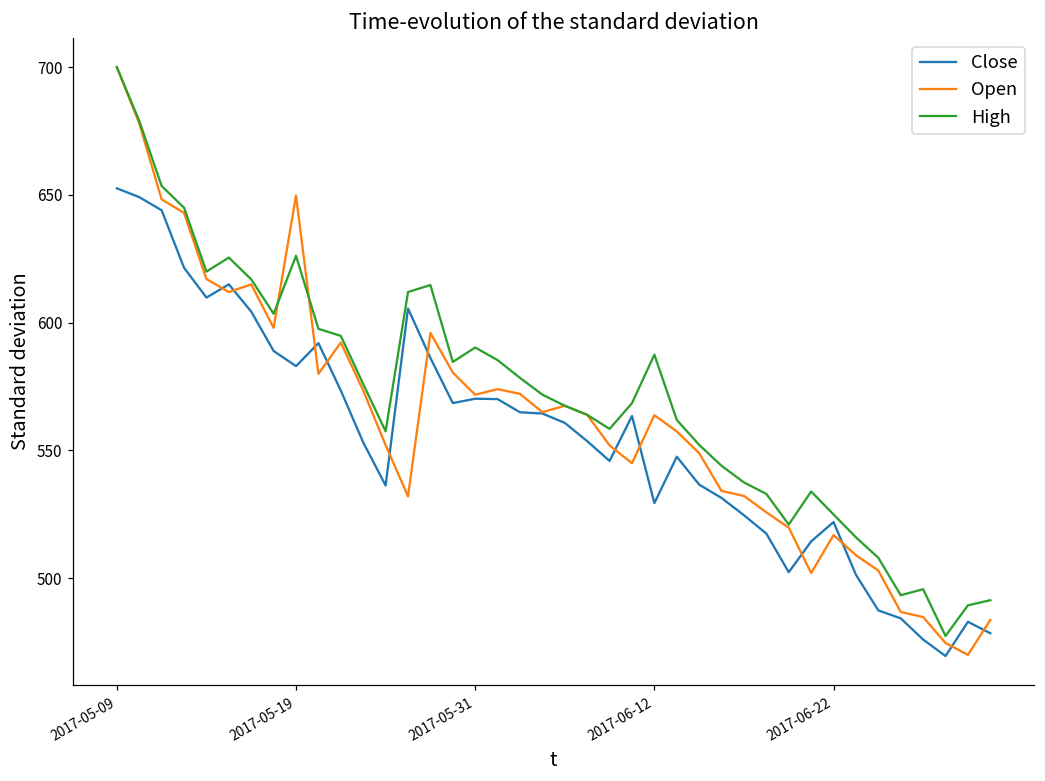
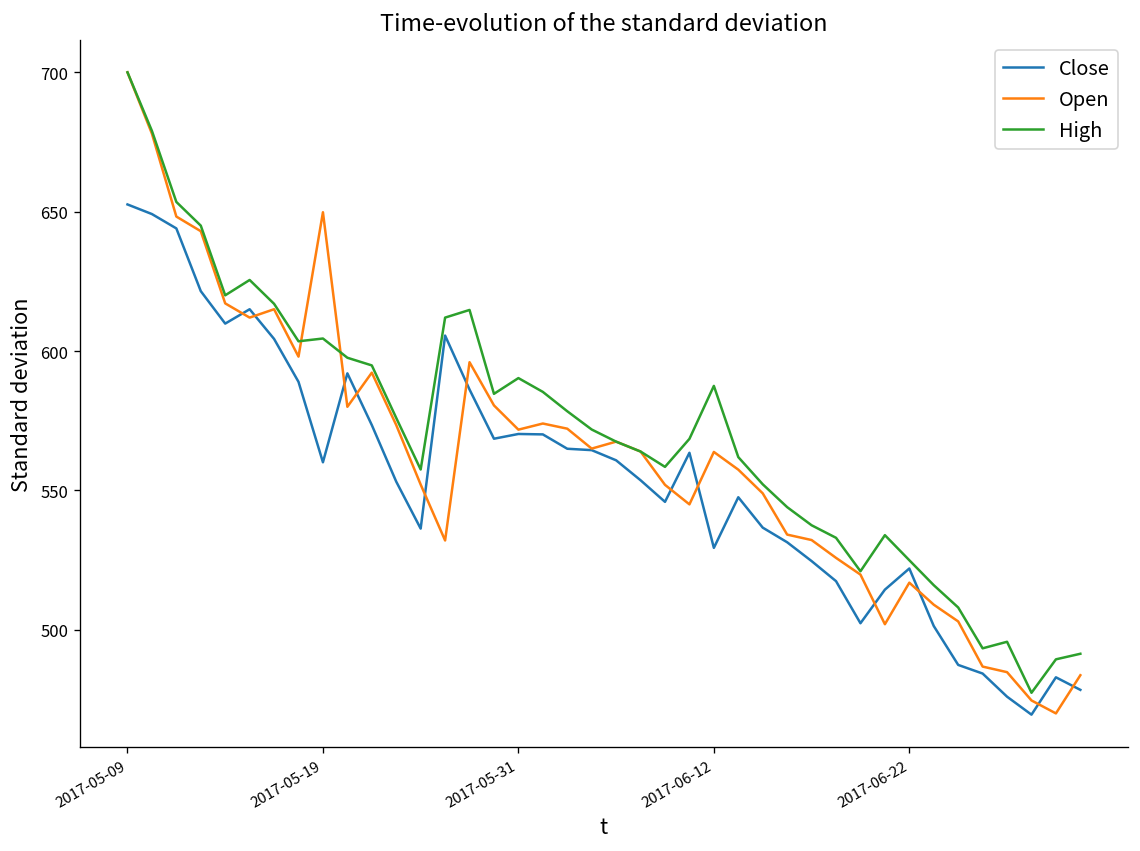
Close, 2017-05-19: 583 -> 560
High, 2017-05-19: 626 -> 605
